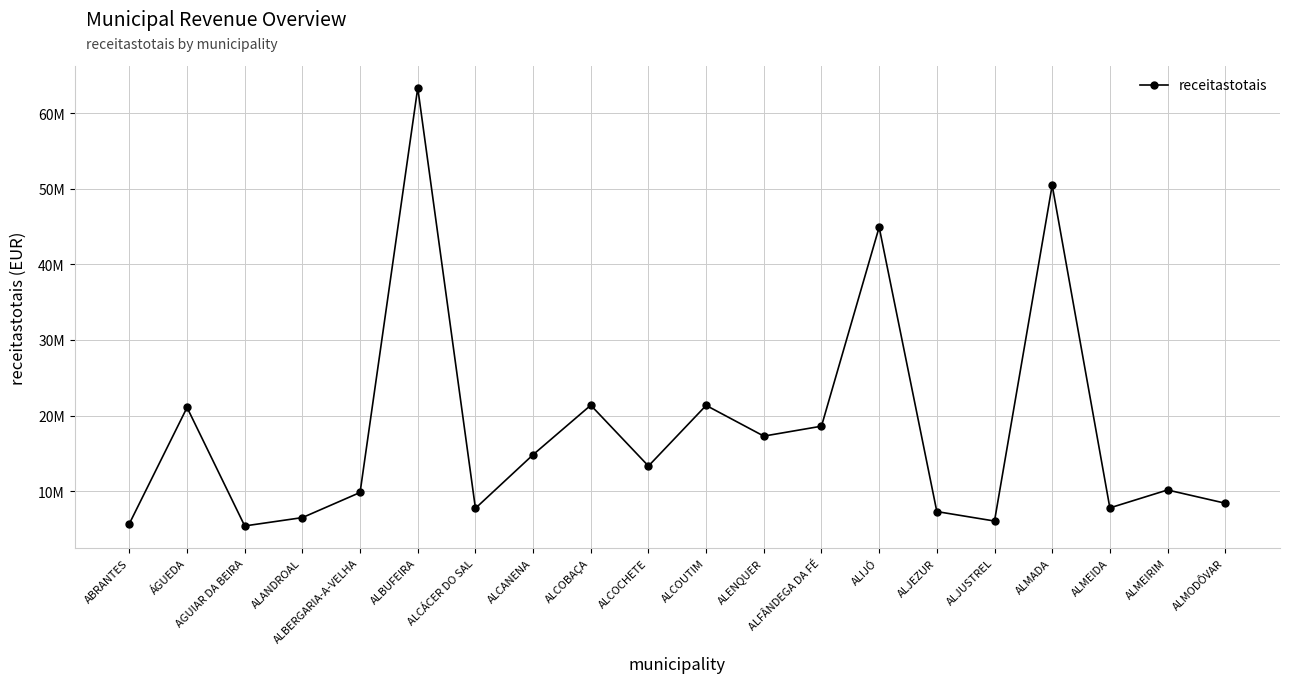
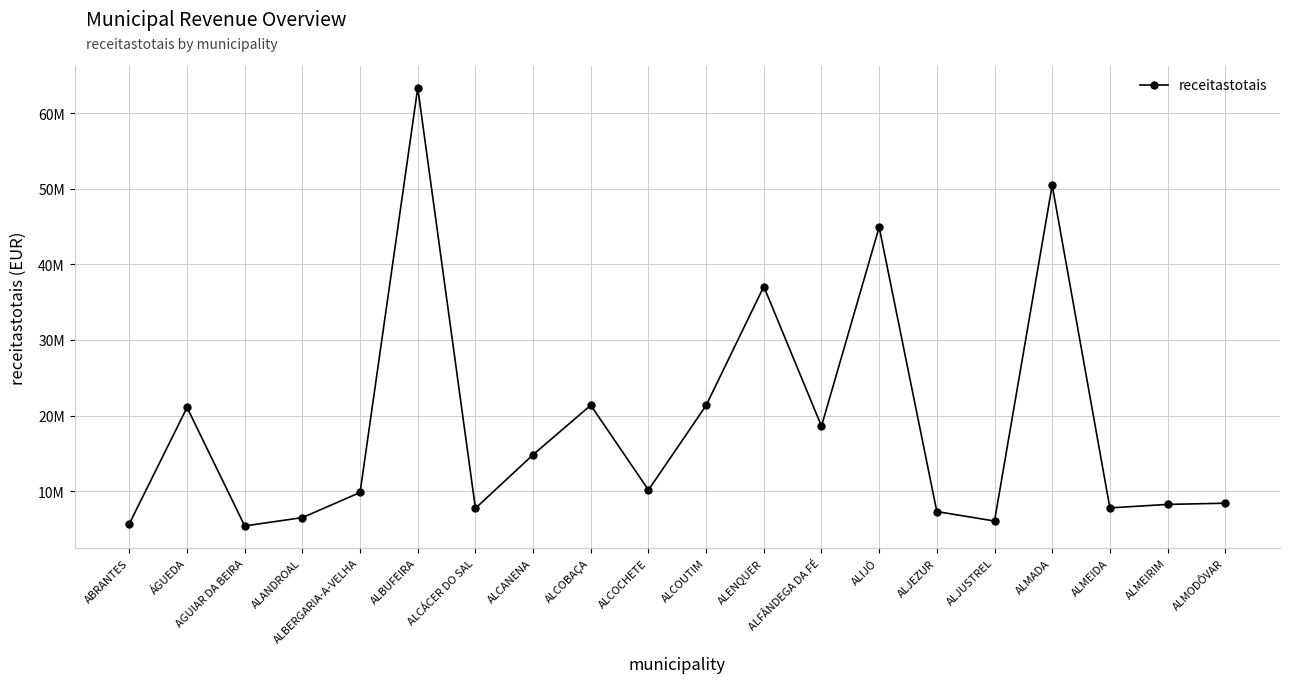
ALCOCHETE: 13000000 -> 10000000
ALENQUER: 17000000 -> 37000000
ALMEIRIM: 10000000 -> 8000000
